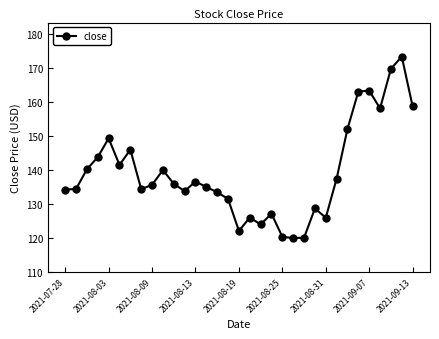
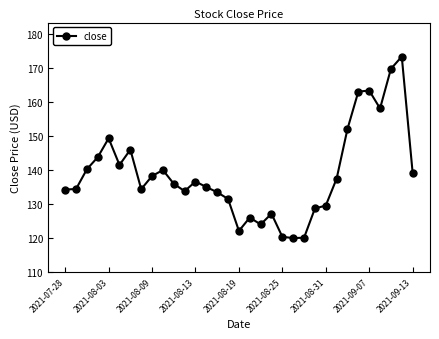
2021-08-09: 136 -> 138
2021-08-31: 126 -> 130
2021-09-13: 159 -> 139
